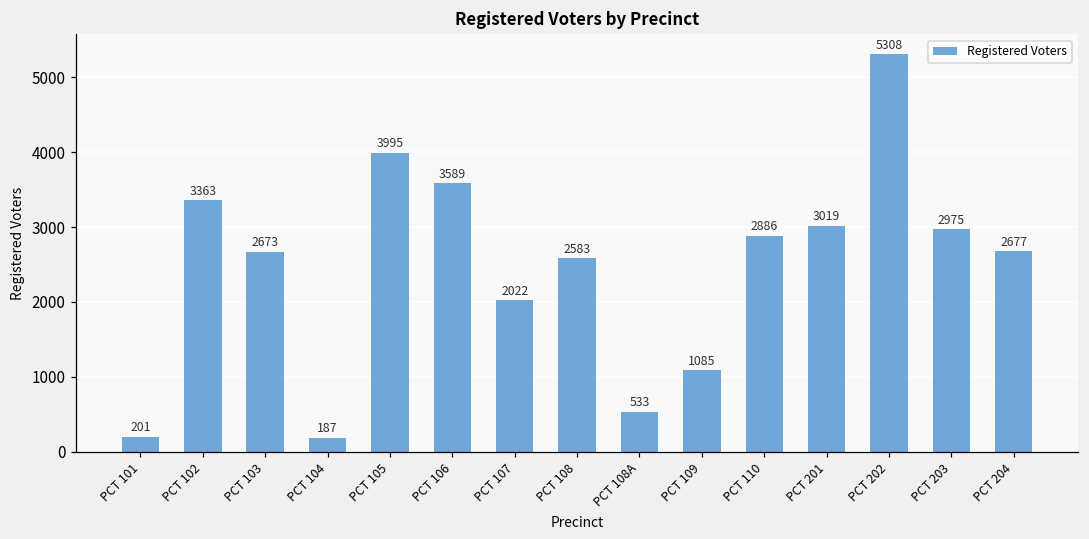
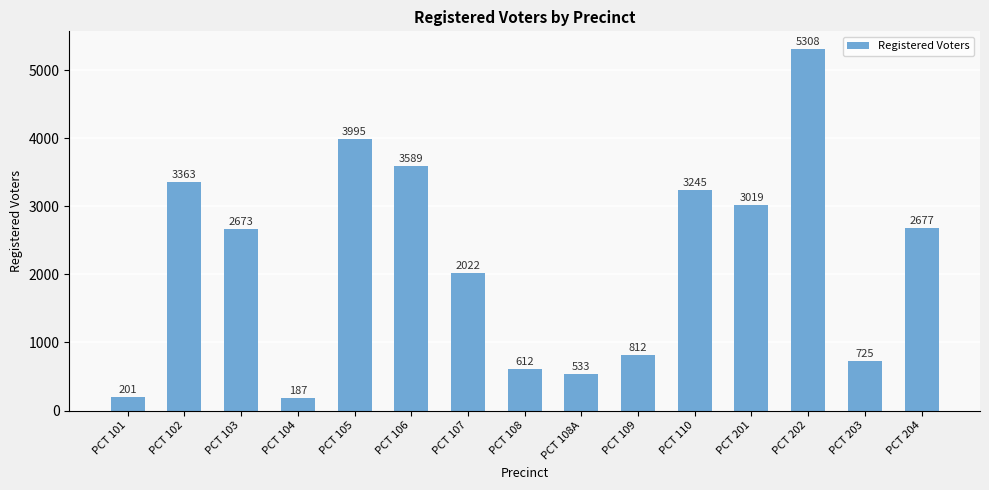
PCT 108: 2583 -> 612
PCT 109: 1085 -> 812
PCT 110: 2886 -> 3245
PCT 203: 2975 -> 725
